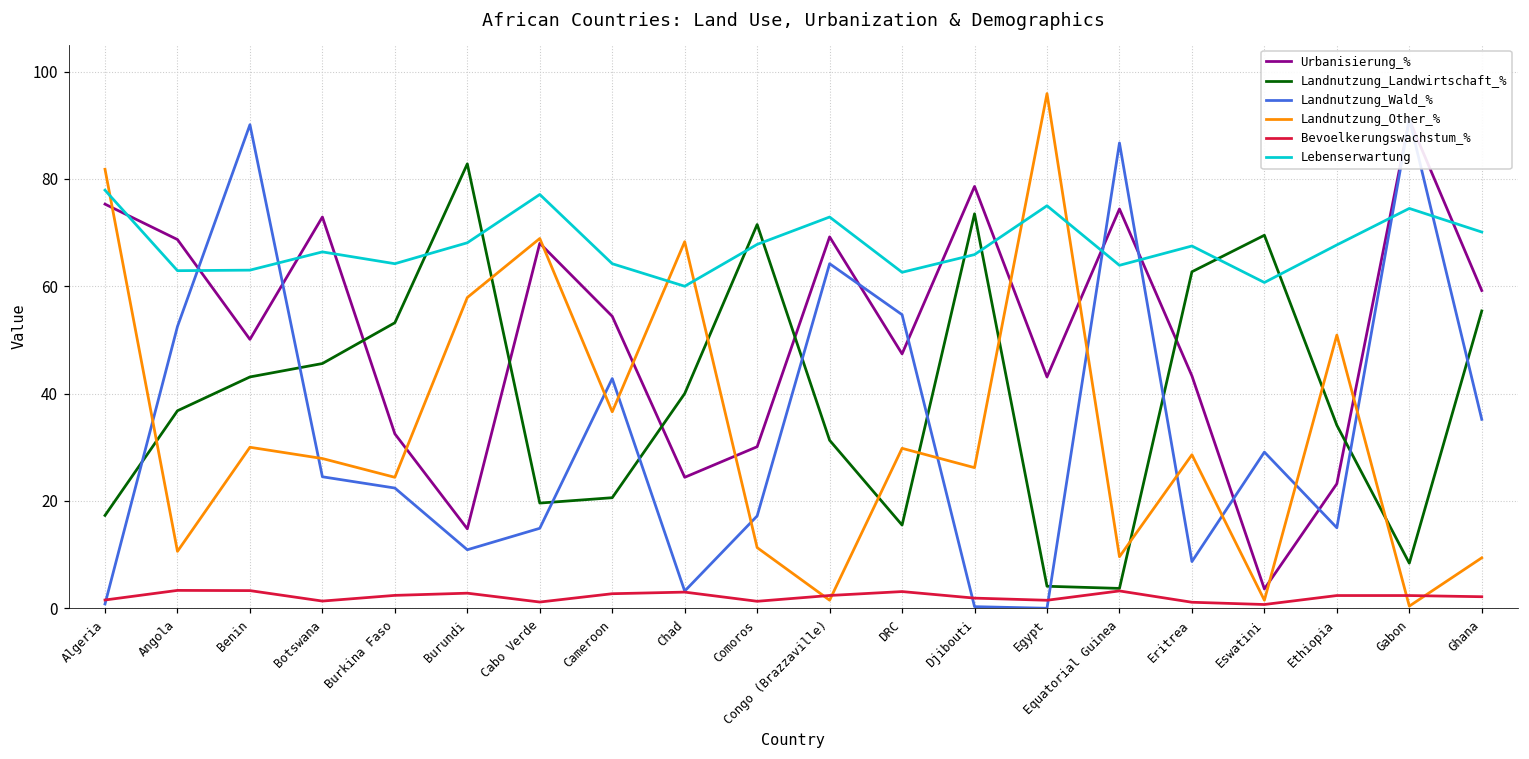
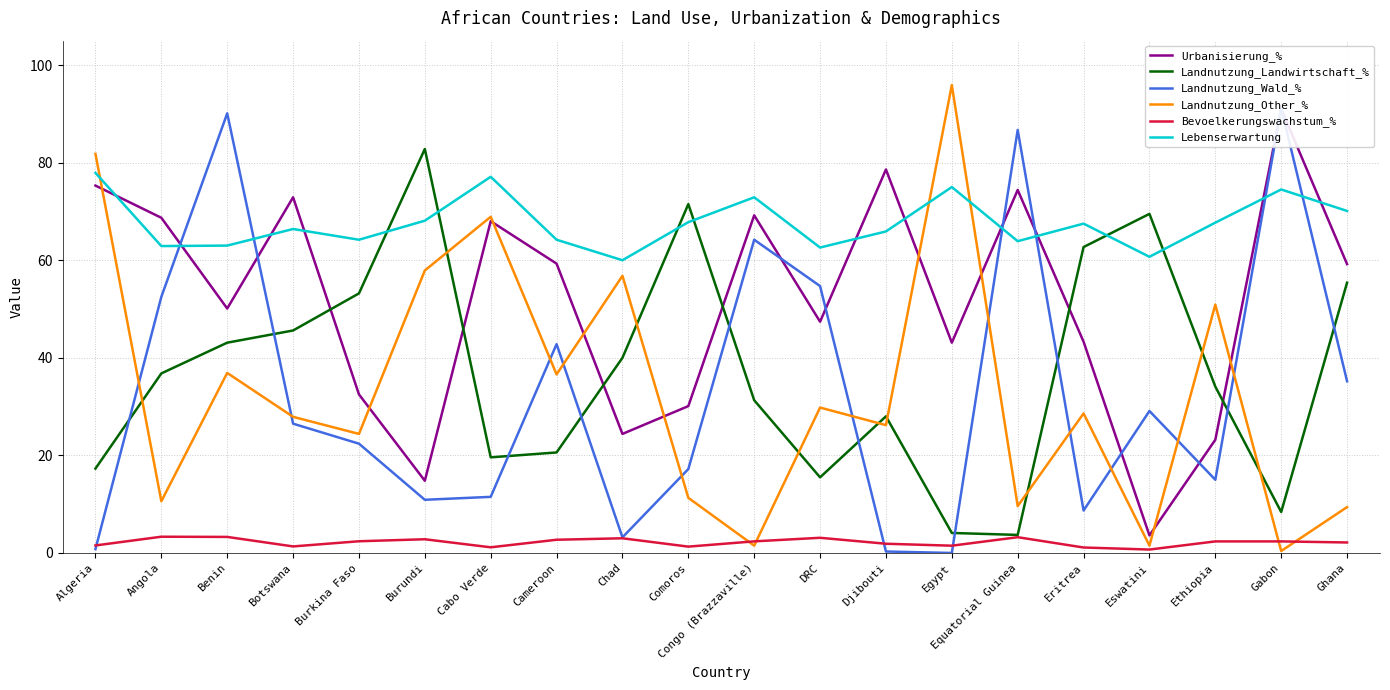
Landnutzung_Other_%, Benin: 30 -> 37
Landnutzung_Wald_%, Botswana: 25 -> 27
Landnutzung_Wald_%, Cabo Verde: 15 -> 12
Urbanisierung_%, Cameroon: 54 -> 59
Landnutzung_Other_%, Chad: 68 -> 57
Landnutzung_Landwirtschaft_%, Djibouti: 74 -> 28
